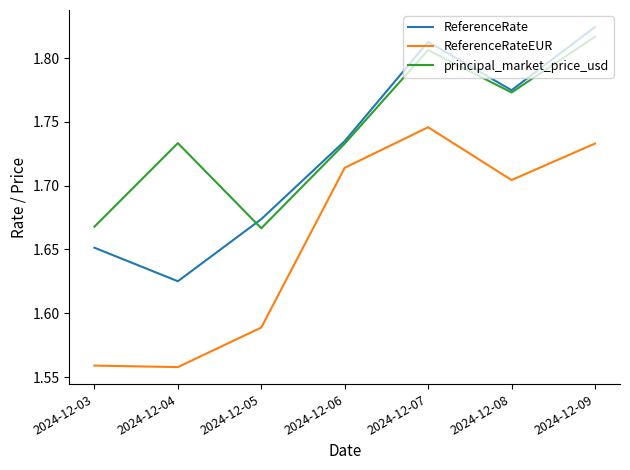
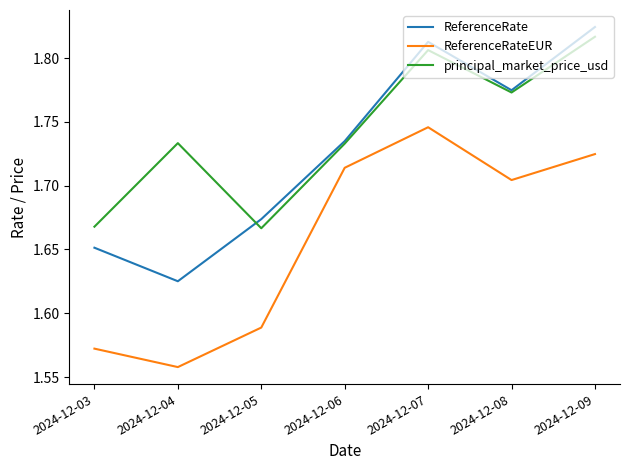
ReferenceRateEUR, 2024-12-03: 1.559 -> 1.572
ReferenceRateEUR, 2024-12-09: 1.733 -> 1.725
